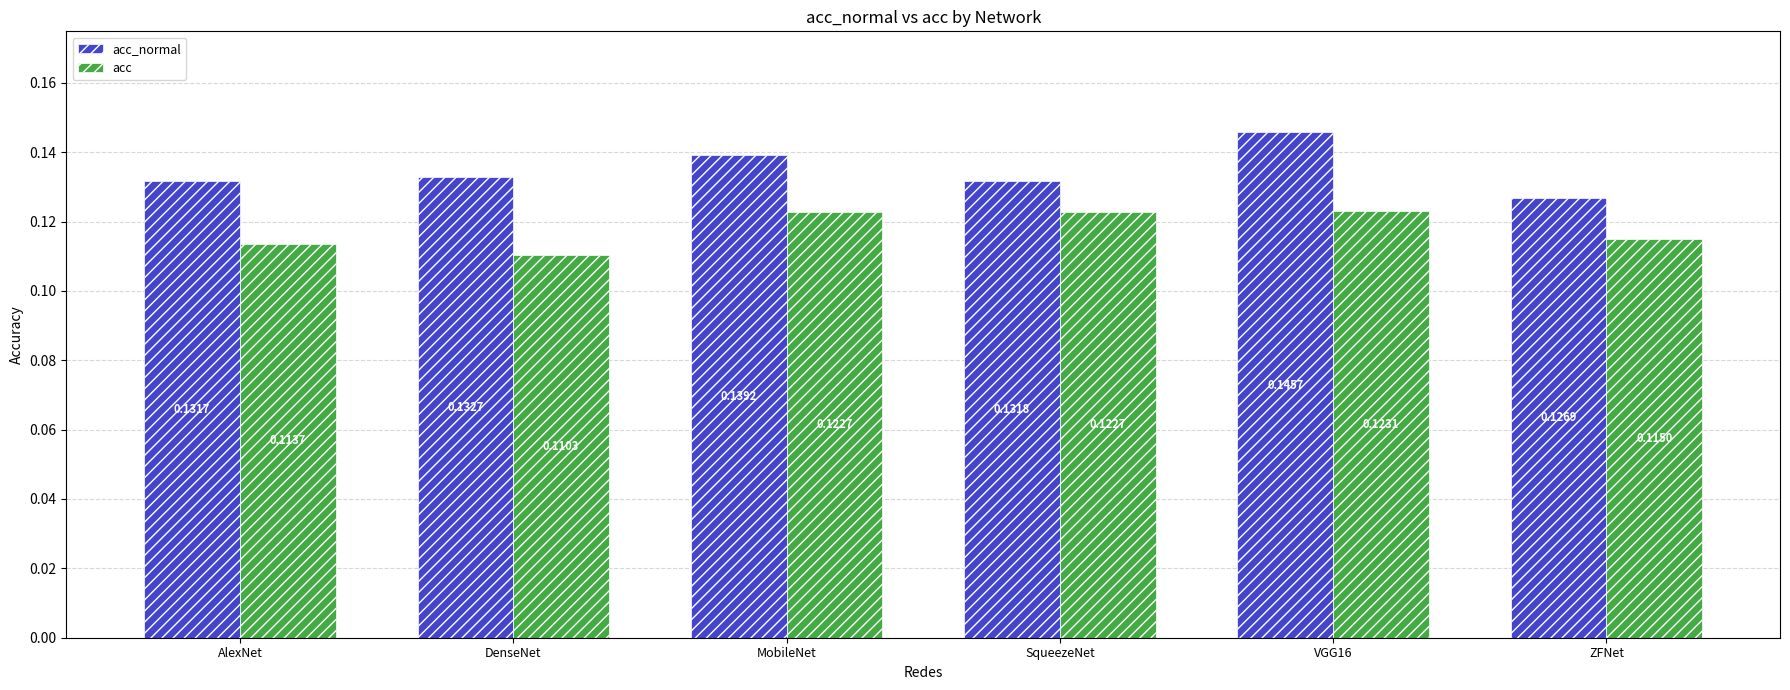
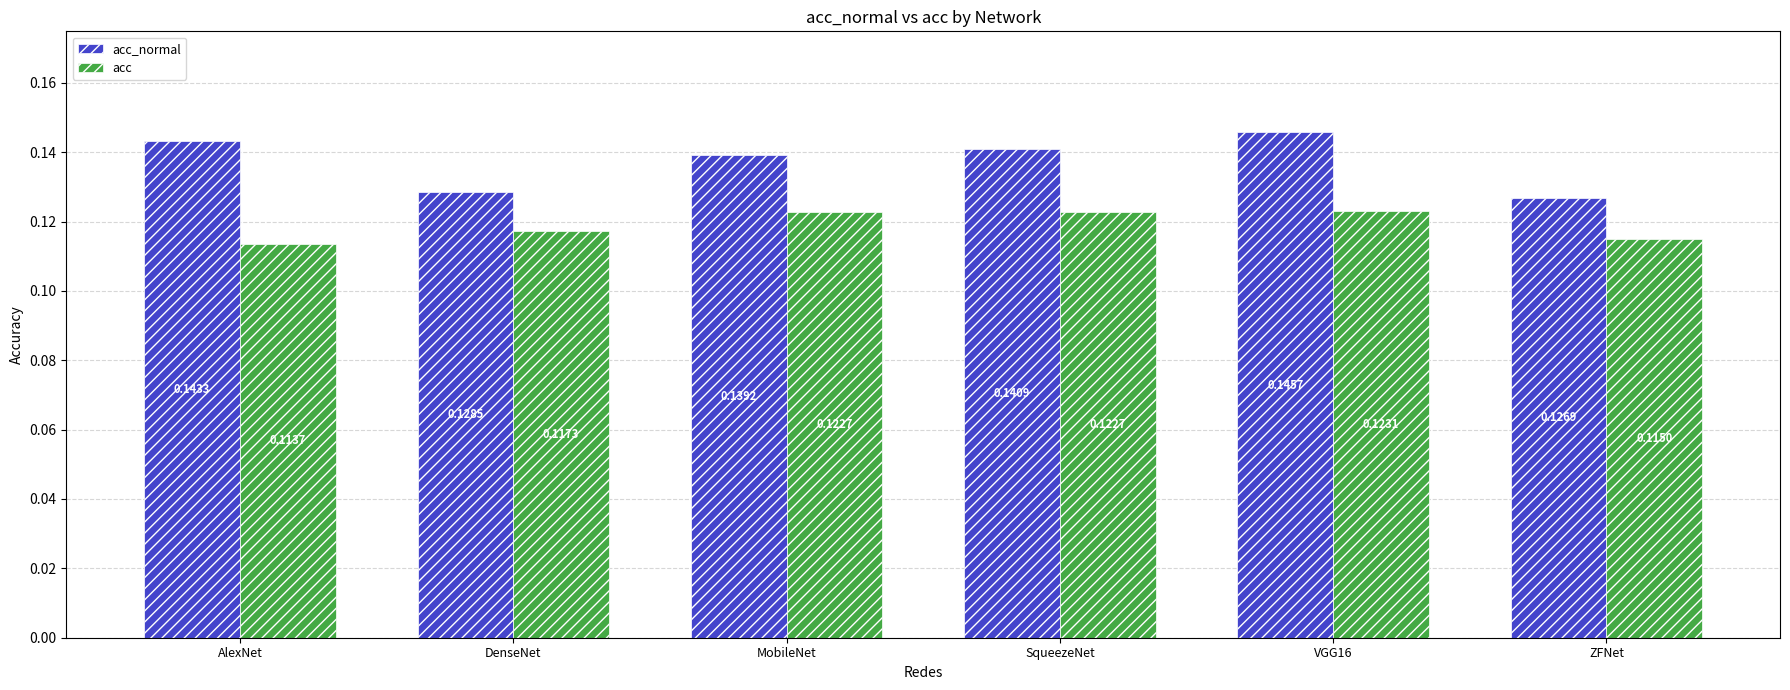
acc_normal, AlexNet: 0.1317 -> 0.1433
acc_normal, DenseNet: 0.1327 -> 0.1285
acc, DenseNet: 0.1103 -> 0.1173
acc_normal, SqueezeNet: 0.1318 -> 0.1409
